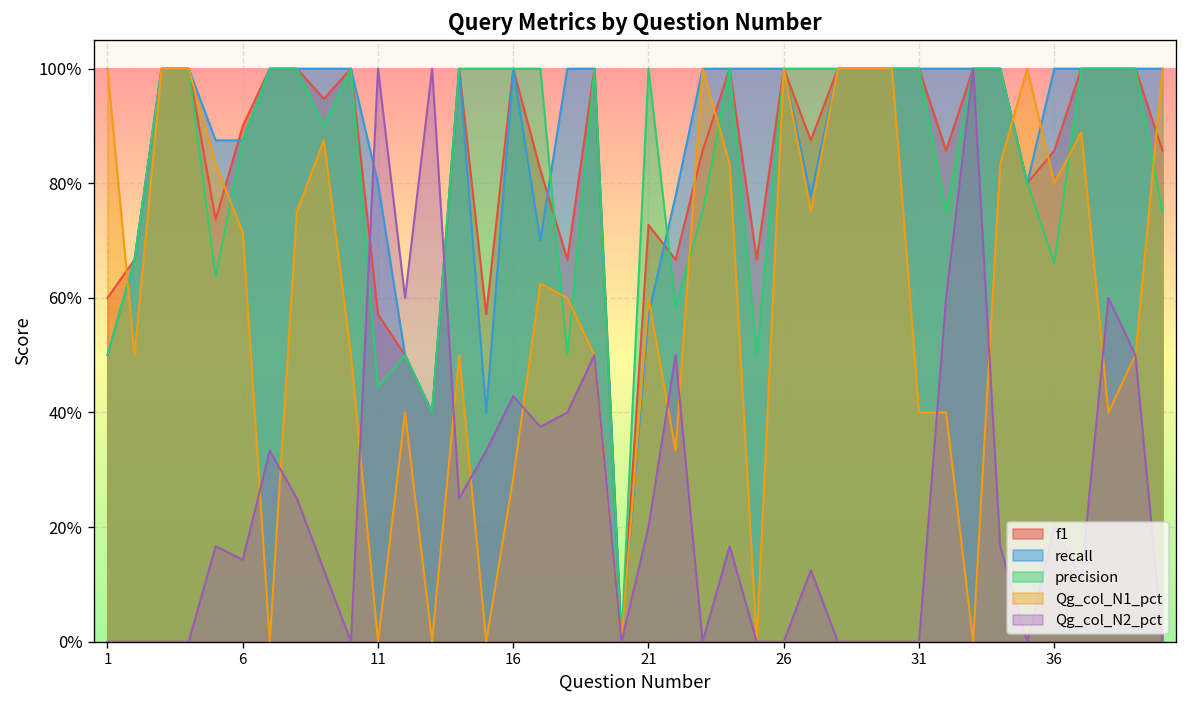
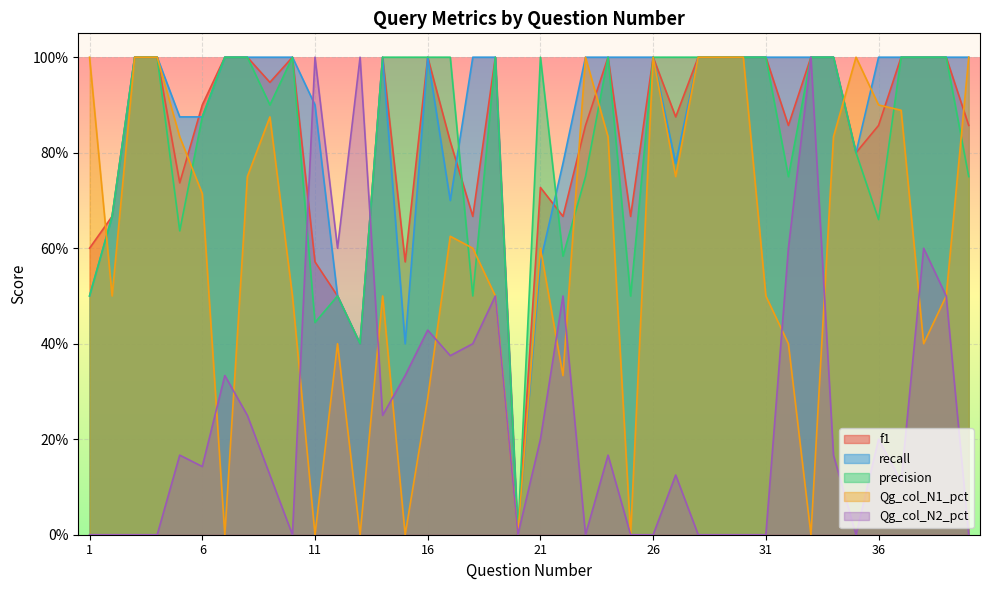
recall, 11: 80% -> 90%
Qg_col_N1_pct, 31: 40% -> 50%
Qg_col_N1_pct, 36: 80% -> 90%
